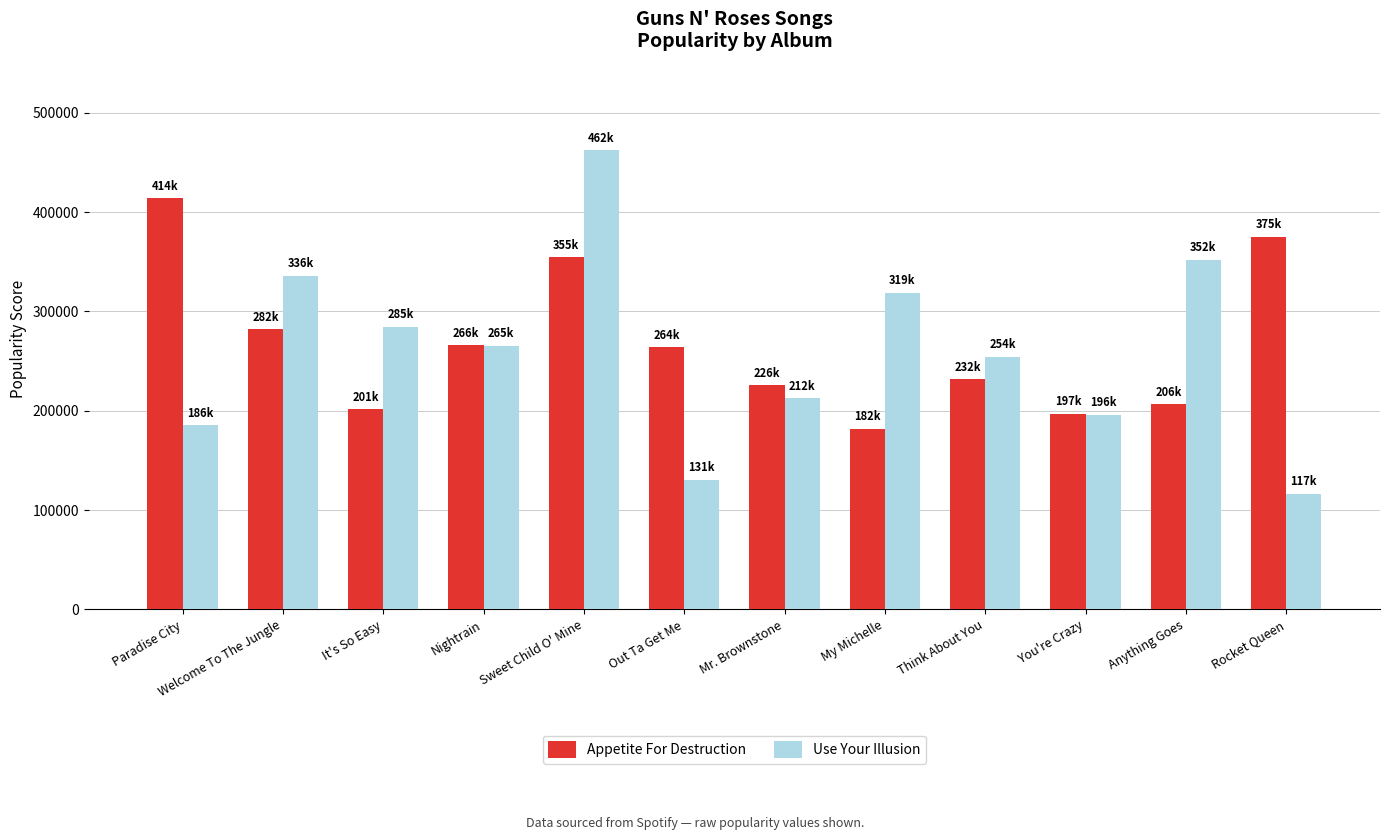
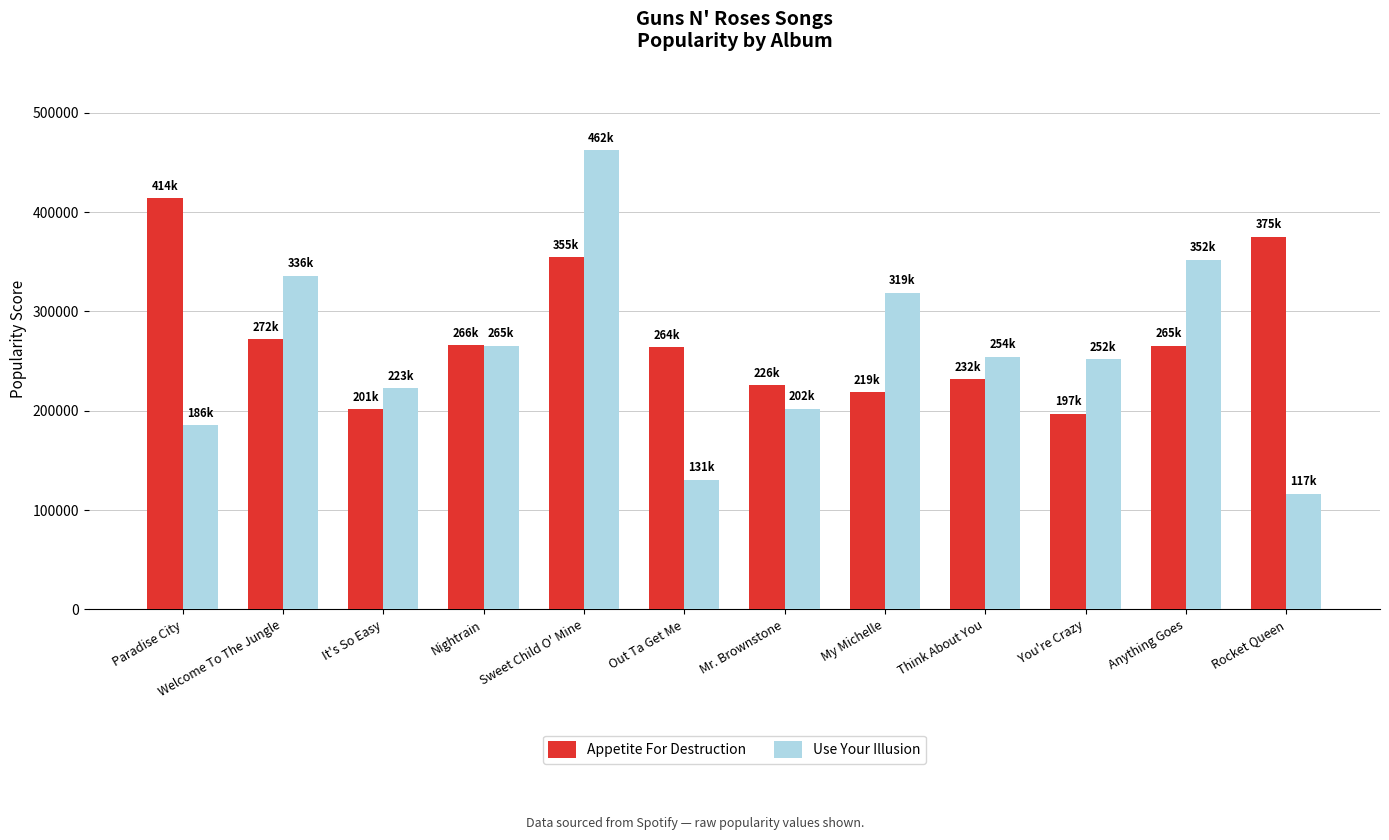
Appetite For Destruction, Welcome To The Jungle: 282k -> 272k
Use Your Illusion, It's So Easy: 285k -> 223k
Use Your Illusion, Mr. Brownstone: 212k -> 202k
Appetite For Destruction, My Michelle: 182k -> 219k
Use Your Illusion, You're Crazy: 196k -> 252k
Appetite For Destruction, Anything Goes: 206k -> 265k
